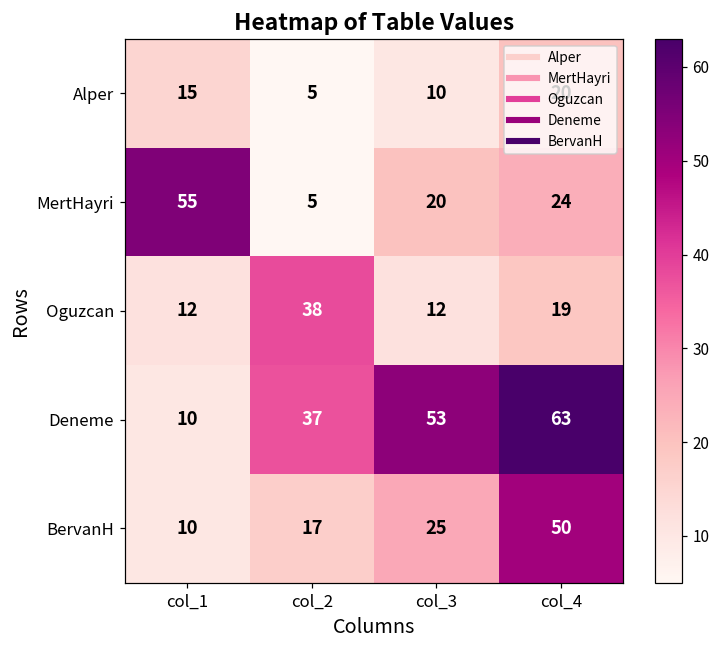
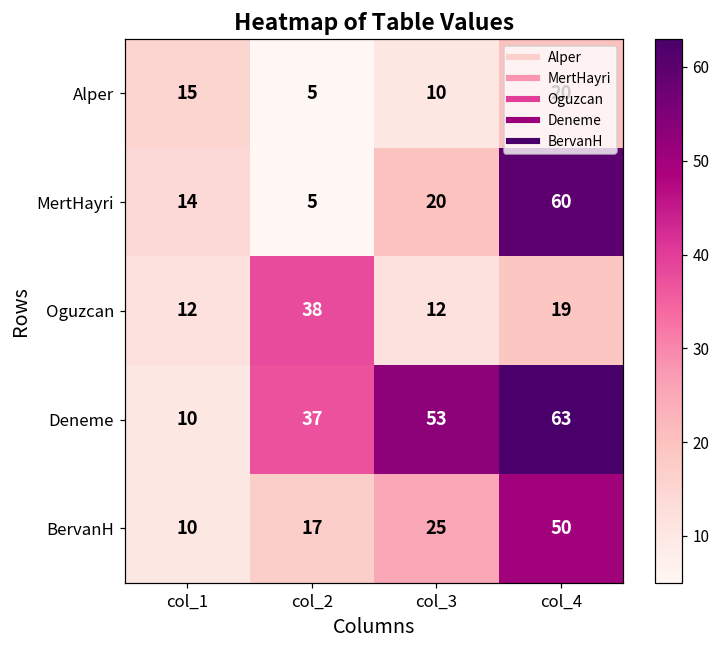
MertHayri, col_1: 55 -> 14
MertHayri, col_4: 24 -> 60
